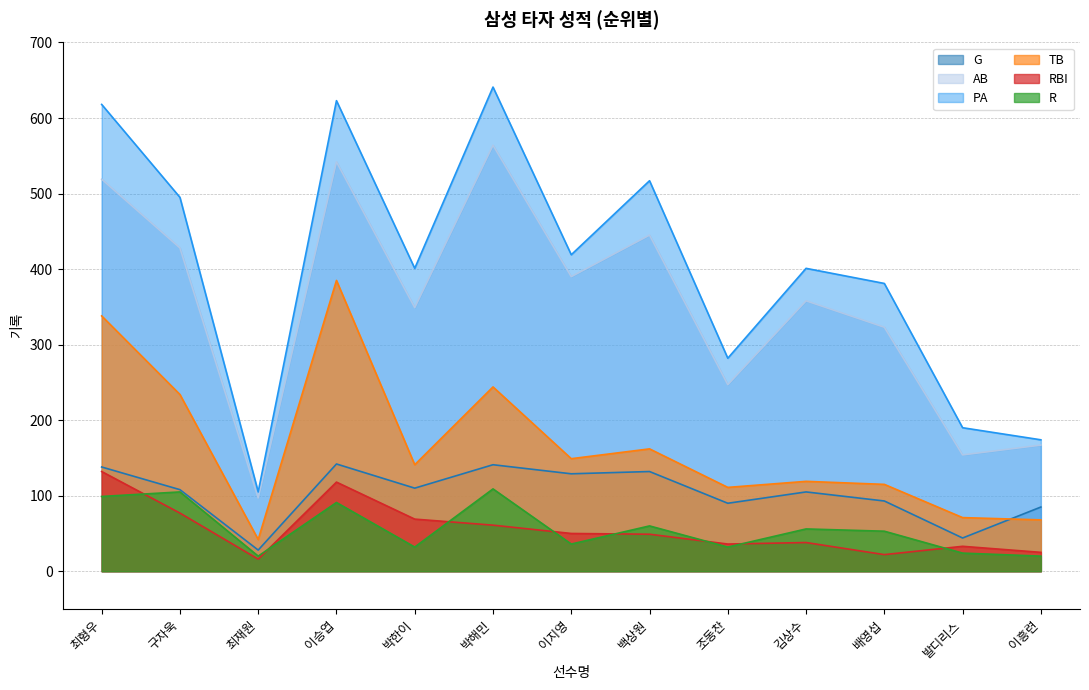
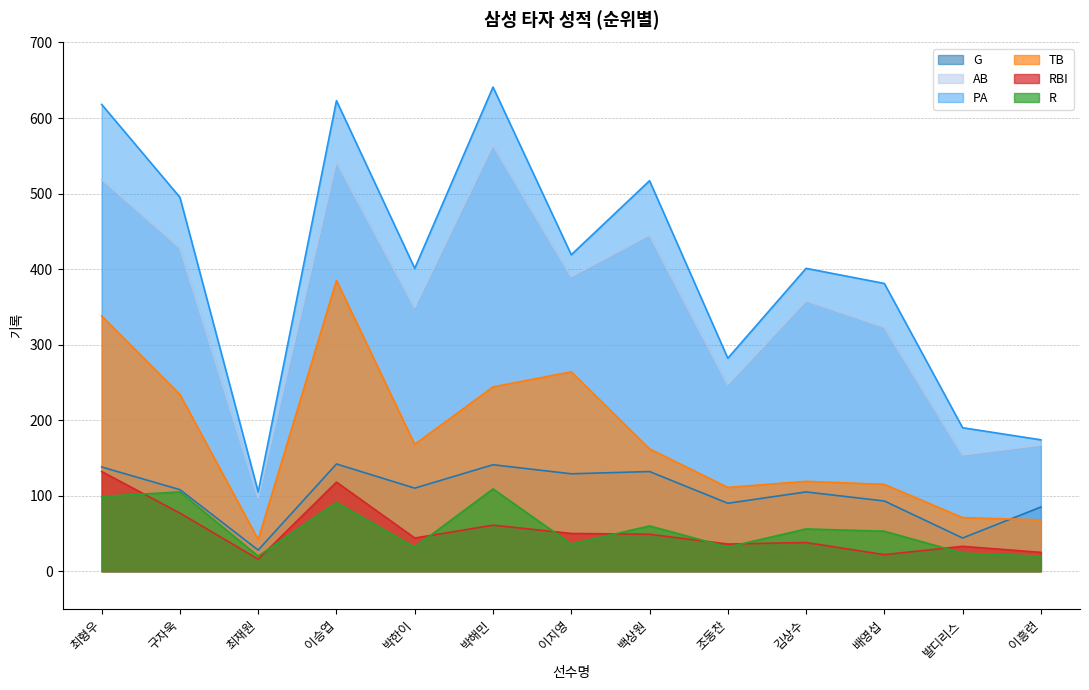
TB, 박한이: 140 -> 170
RBI, 박한이: 70 -> 40
TB, 이지영: 150 -> 260
